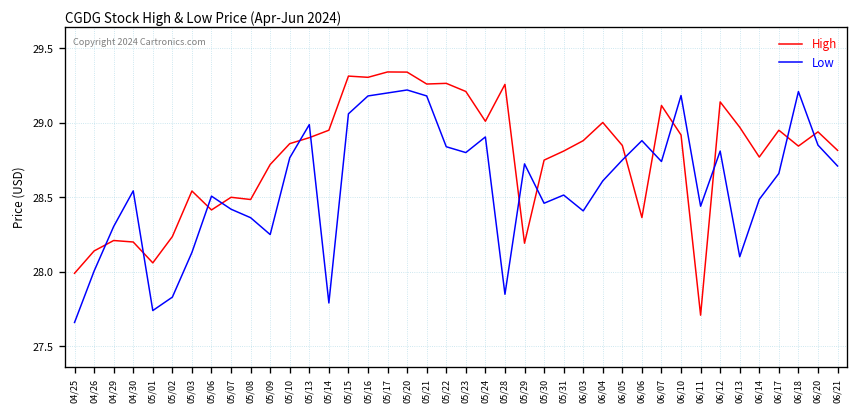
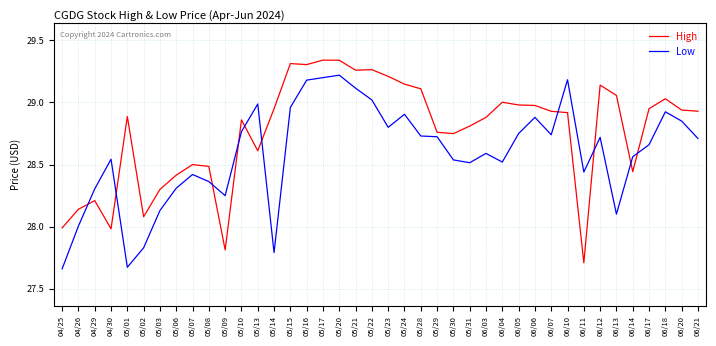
High, 04/30: 28.20 -> 27.98
High, 05/01: 28.06 -> 28.89
Low, 05/01: 27.74 -> 27.67
High, 05/02: 28.24 -> 28.08
High, 05/03: 28.54 -> 28.30
Low, 05/06: 28.51 -> 28.31
High, 05/09: 28.72 -> 27.81
High, 05/13: 28.90 -> 28.61
Low, 05/15: 29.06 -> 28.96
Low, 05/21: 29.18 -> 29.12
Low, 05/22: 28.84 -> 29.02
High, 05/24: 29.01 -> 29.15
High, 05/28: 29.26 -> 29.11
Low, 05/28: 27.85 -> 28.73
High, 05/29: 28.19 -> 28.76
Low, 05/30: 28.46 -> 28.54
Low, 06/03: 28.41 -> 28.59
Low, 06/04: 28.61 -> 28.52
High, 06/05: 28.85 -> 28.98
High, 06/06: 28.36 -> 28.98
High, 06/07: 29.12 -> 28.93
Low, 06/12: 28.81 -> 28.72
High, 06/13: 28.97 -> 29.06
High, 06/14: 28.77 -> 28.44
Low, 06/14: 28.49 -> 28.56
High, 06/18: 28.84 -> 29.03
Low, 06/18: 29.21 -> 28.92
High, 06/21: 28.82 -> 28.93
